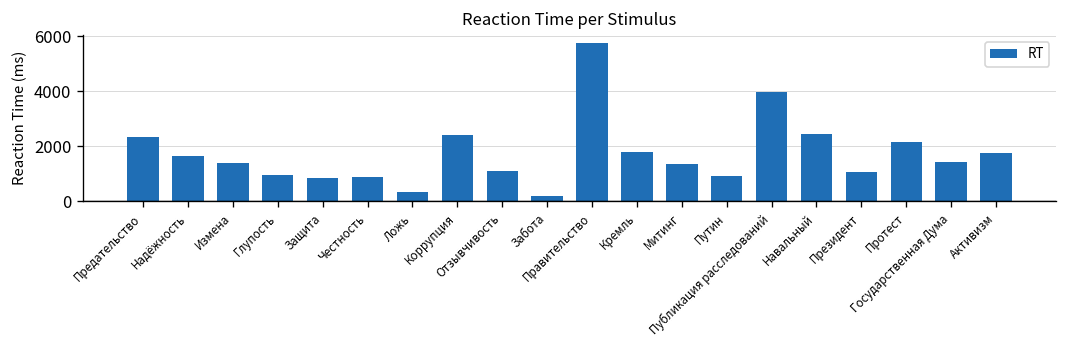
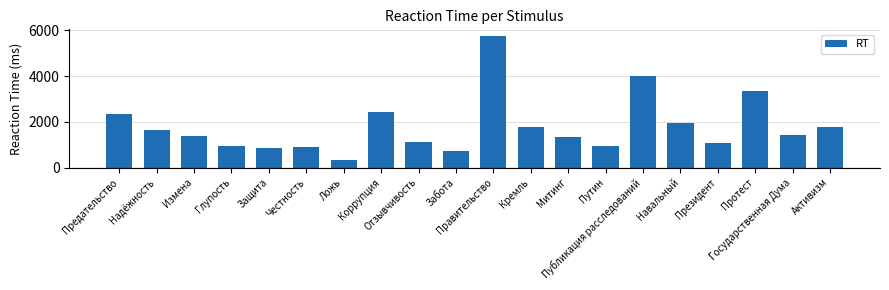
Забота: 200 -> 700
Навальный: 2500 -> 1900
Протест: 2100 -> 3400
